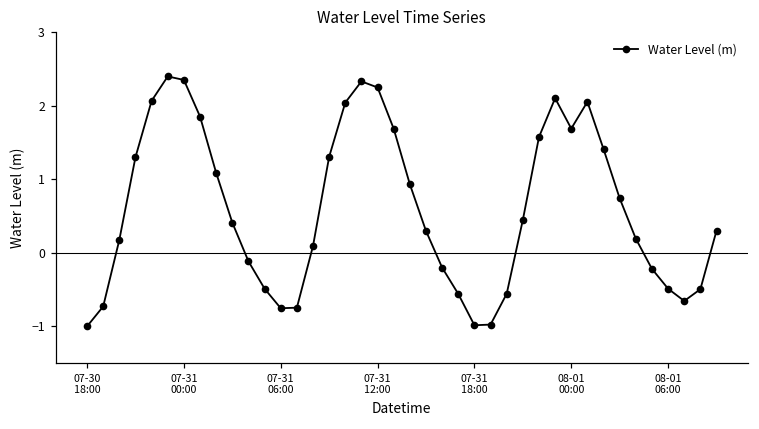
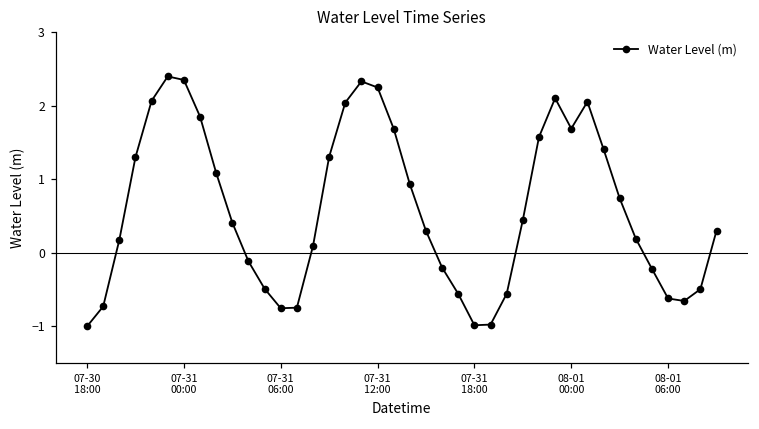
08-01 06:00: -0.5 -> -0.6
